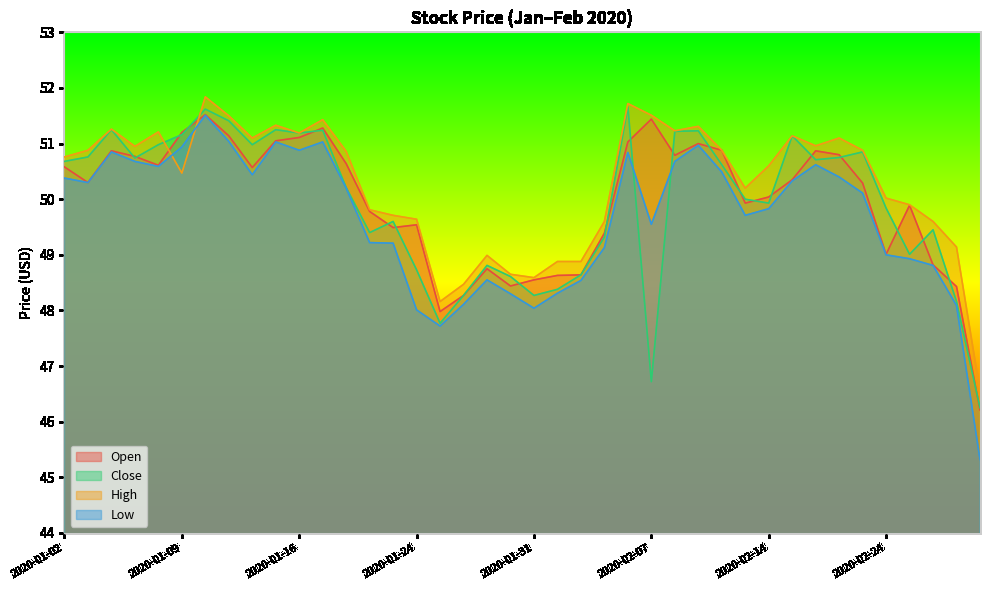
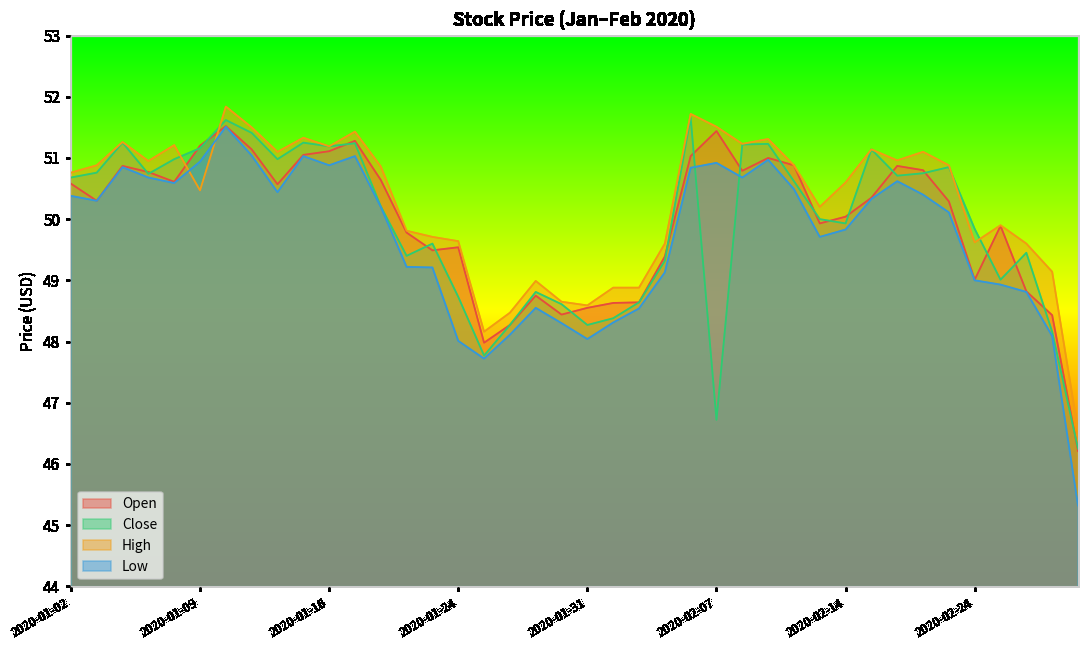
Low, 2020-02-07: 49.6 -> 50.9
High, 2020-02-24: 50.0 -> 49.6
